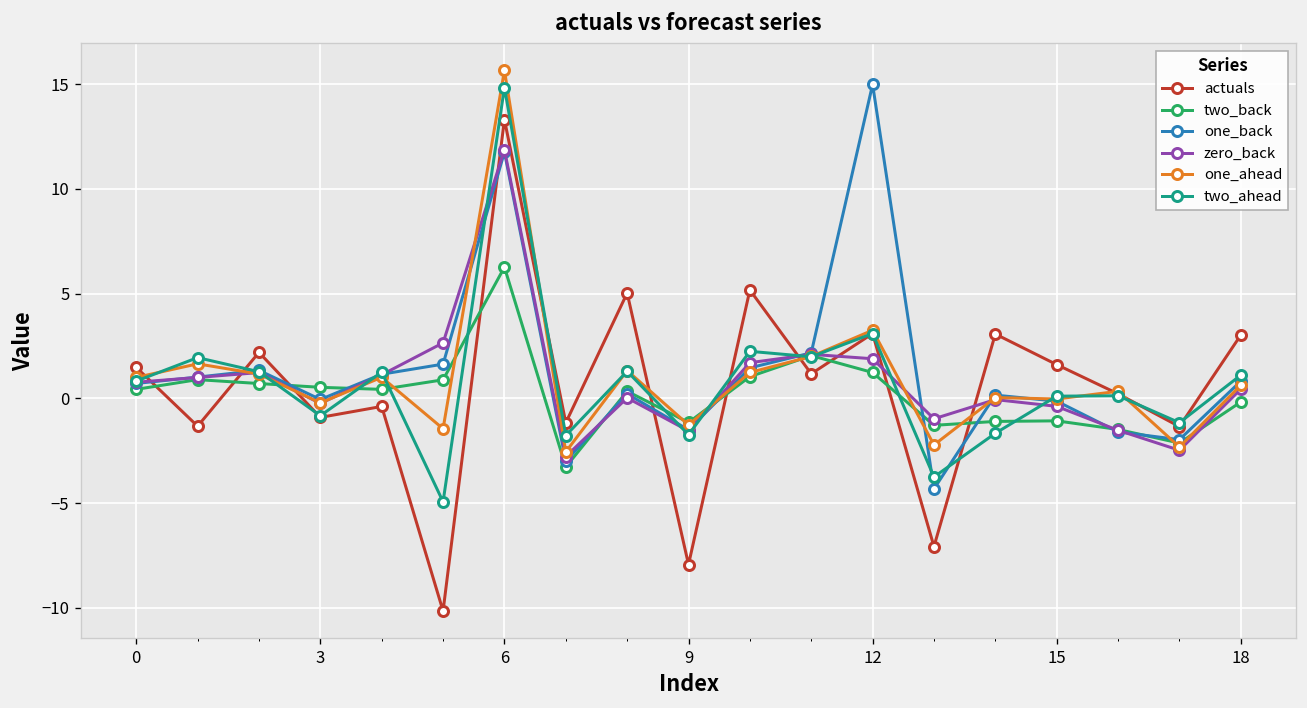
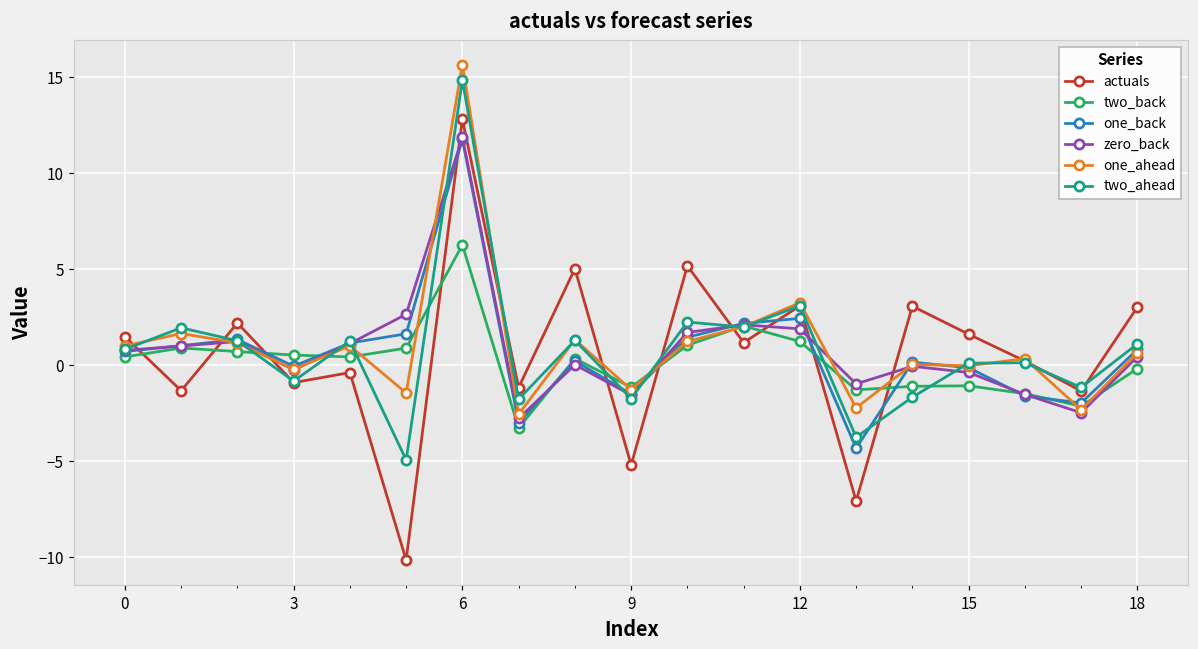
actuals, 6: 13.3 -> 12.8
actuals, 9: -7.9 -> -5.2
one_back, 12: 15.0 -> 2.4
